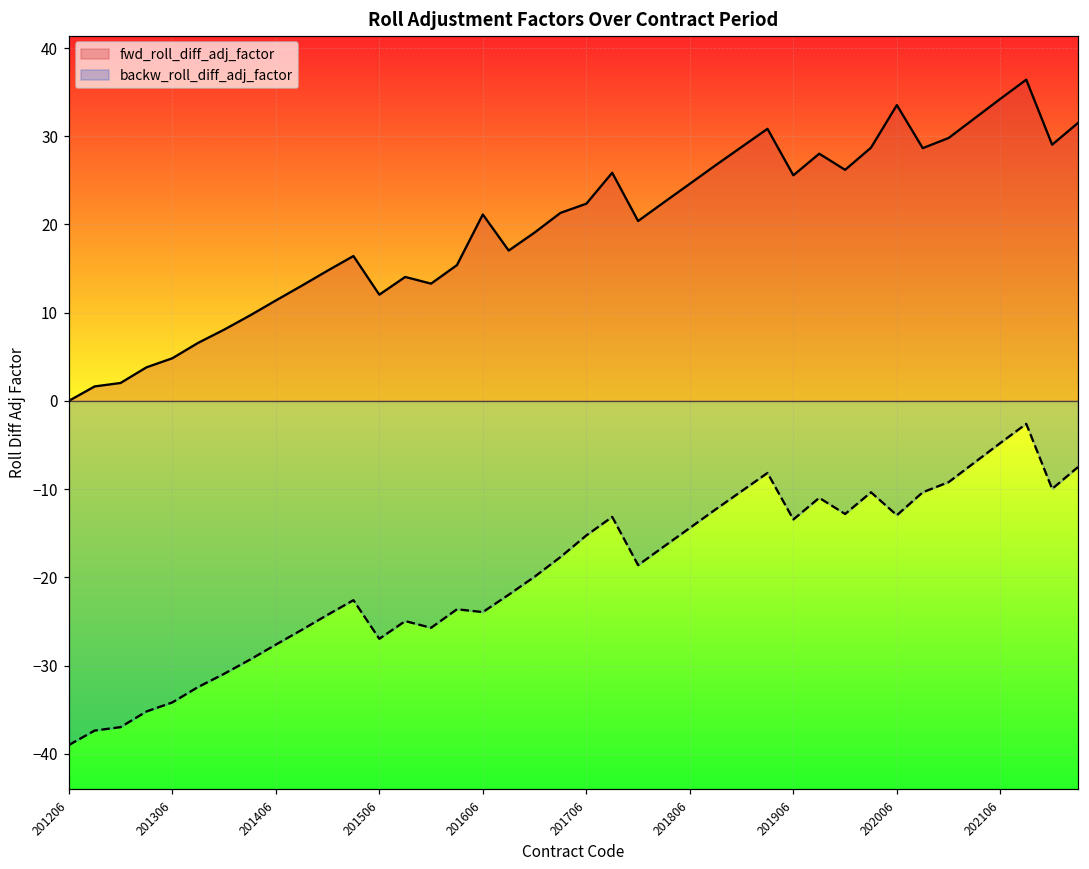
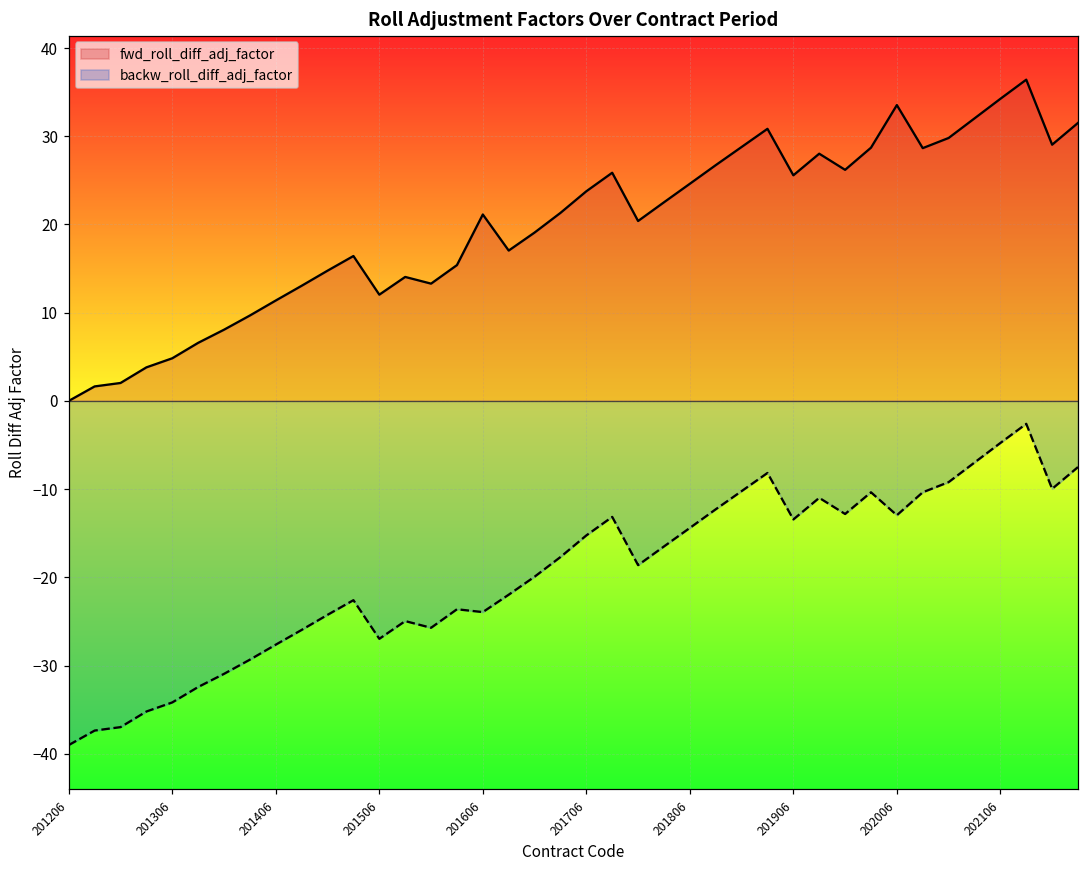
fwd_roll_diff_adj_factor, 201706: 22 -> 24
